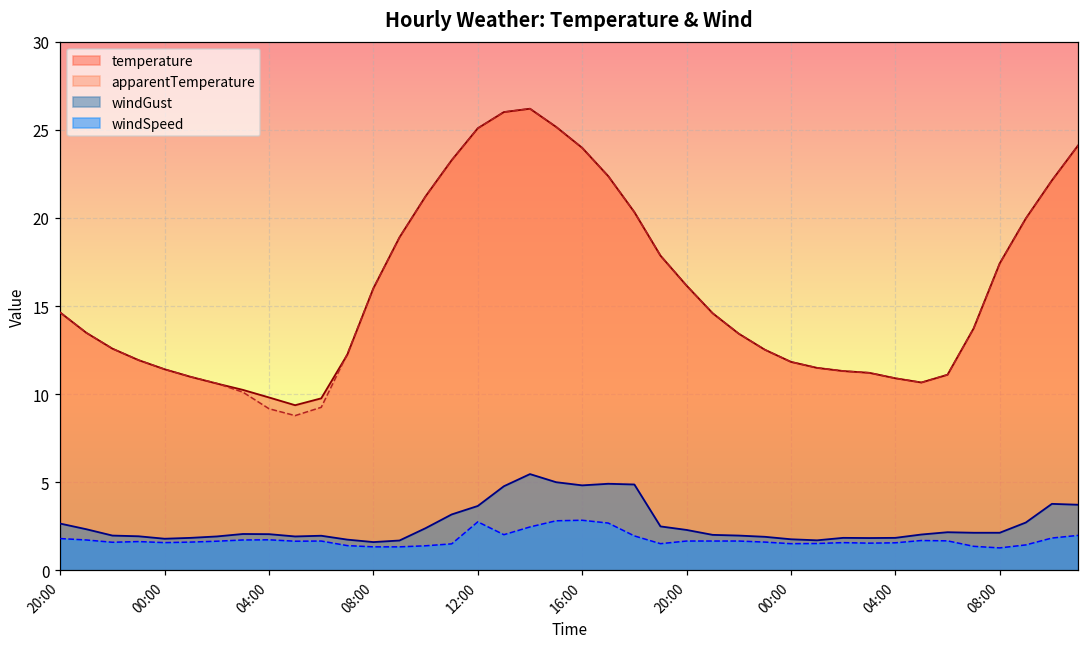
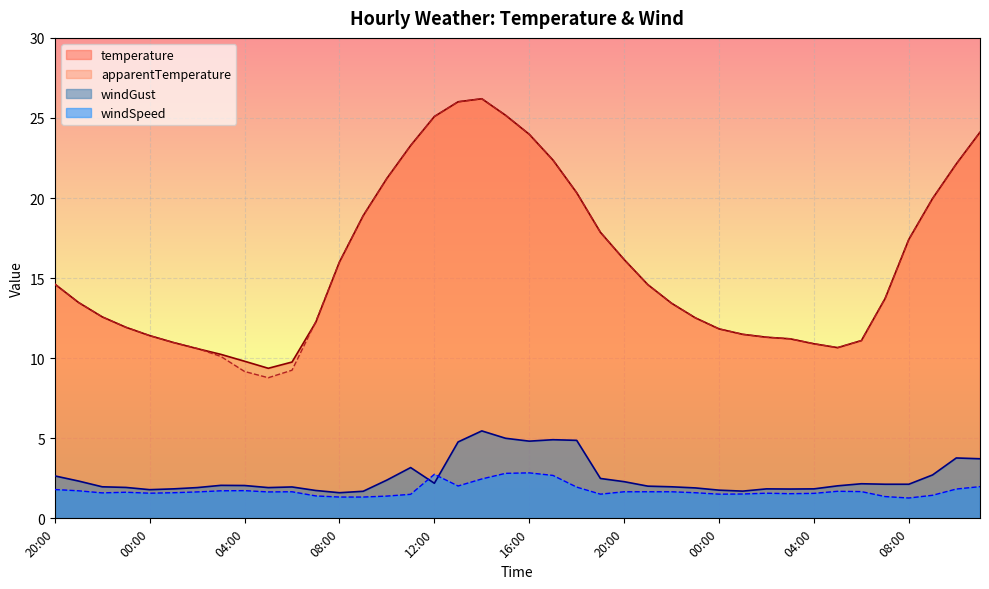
windGust, 12:00: 3.7 -> 2.2
